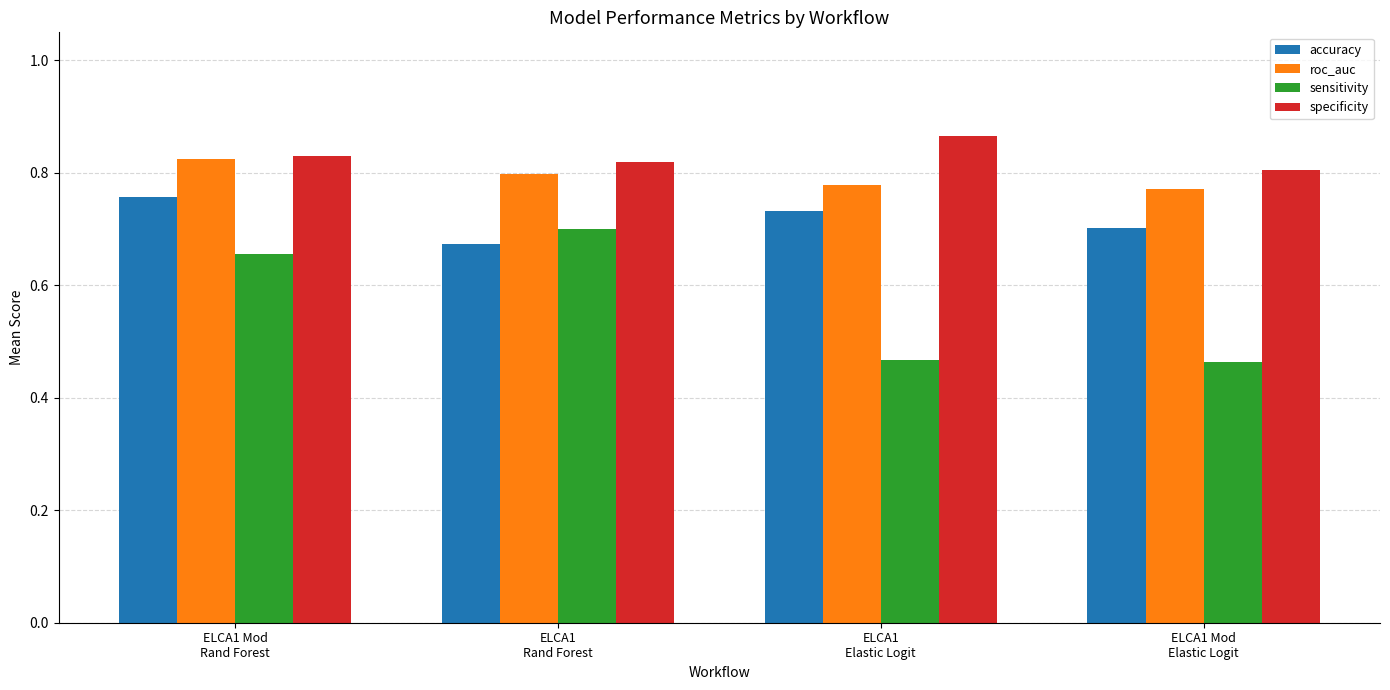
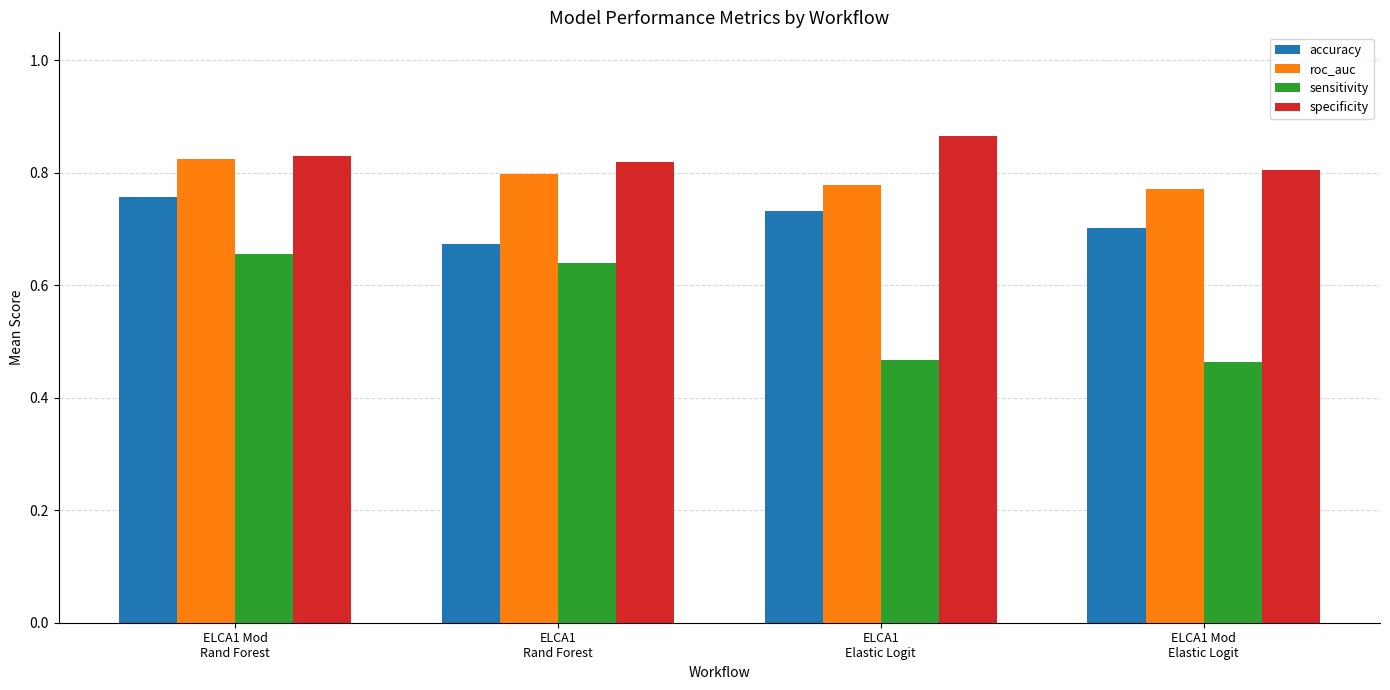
sensitivity, ELCA1 Rand Forest: 0.70 -> 0.64
